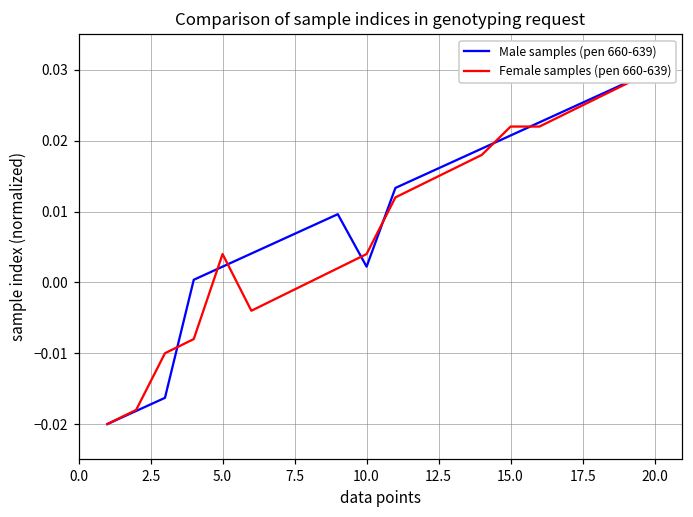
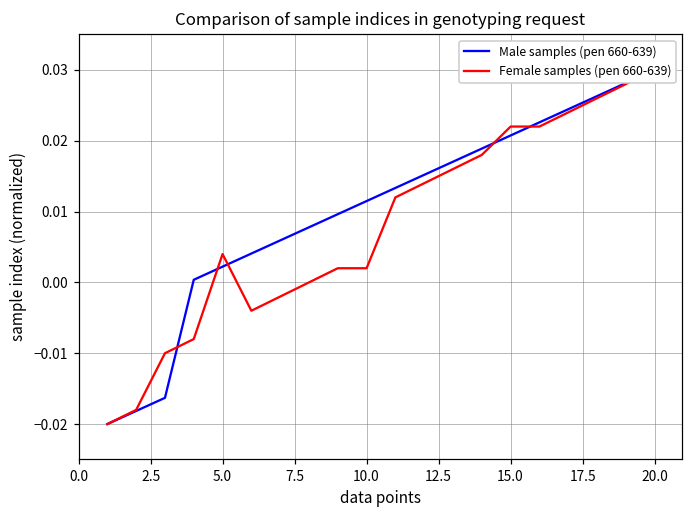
Male samples (pen 660-639), 10.0: 0.002 -> 0.011
Female samples (pen 660-639), 10.0: 0.004 -> 0.002
